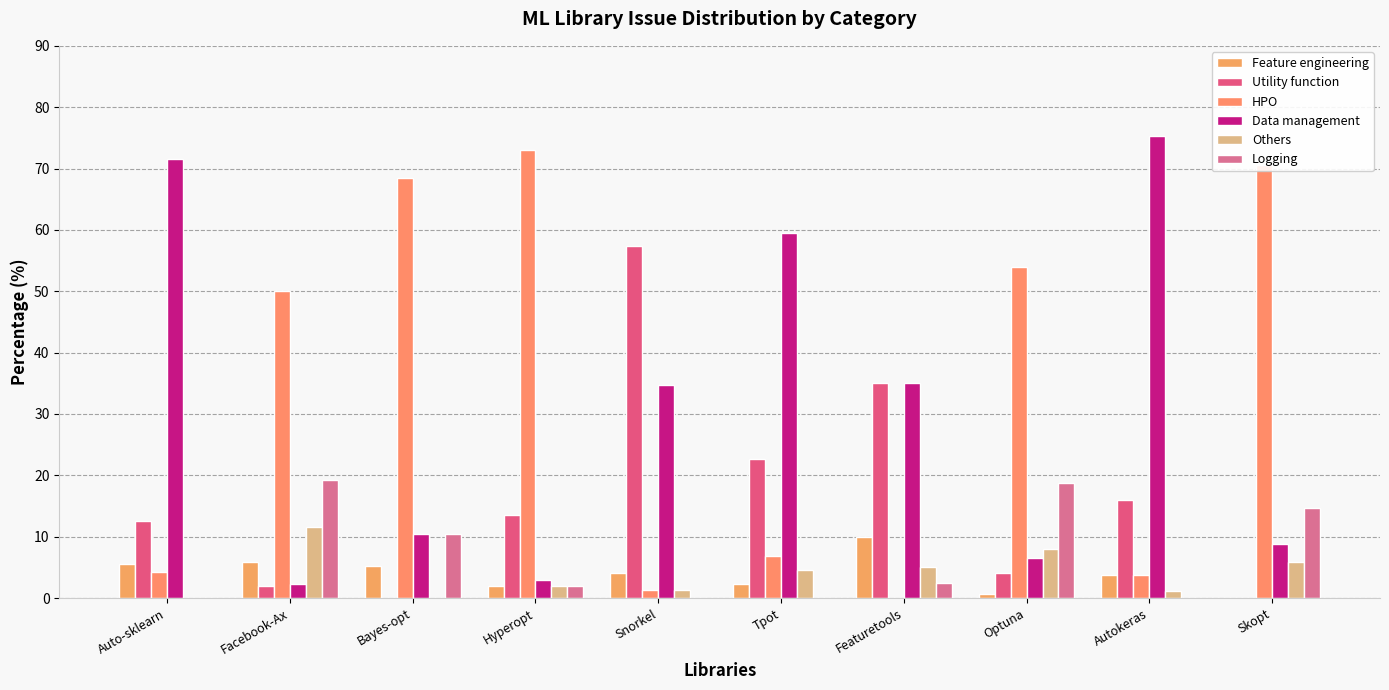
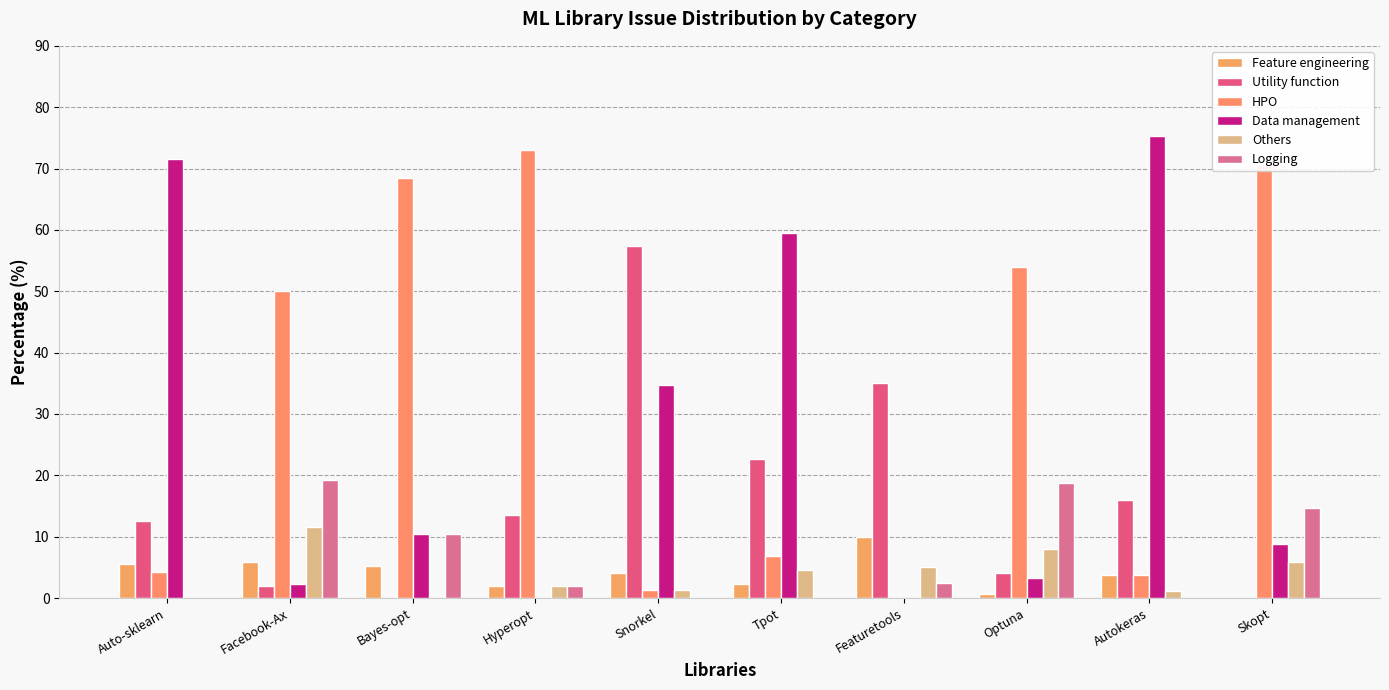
Data management, Hyperopt: 3 -> 0
Data management, Featuretools: 35 -> 0
Data management, Optuna: 7 -> 3
